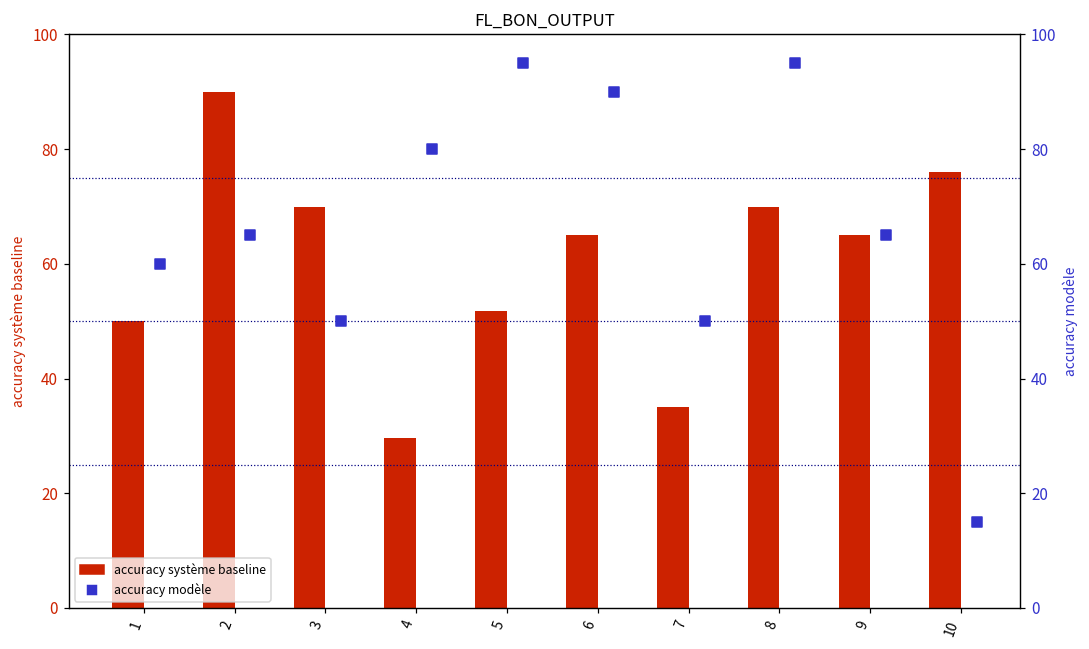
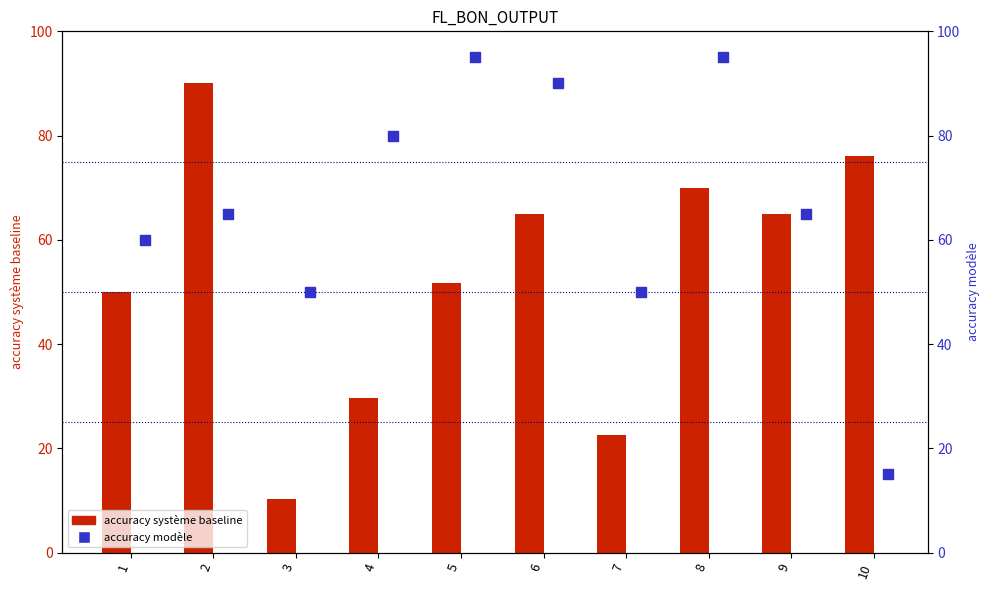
accuracy système baseline, 3: 70 -> 10
accuracy système baseline, 7: 35 -> 23
